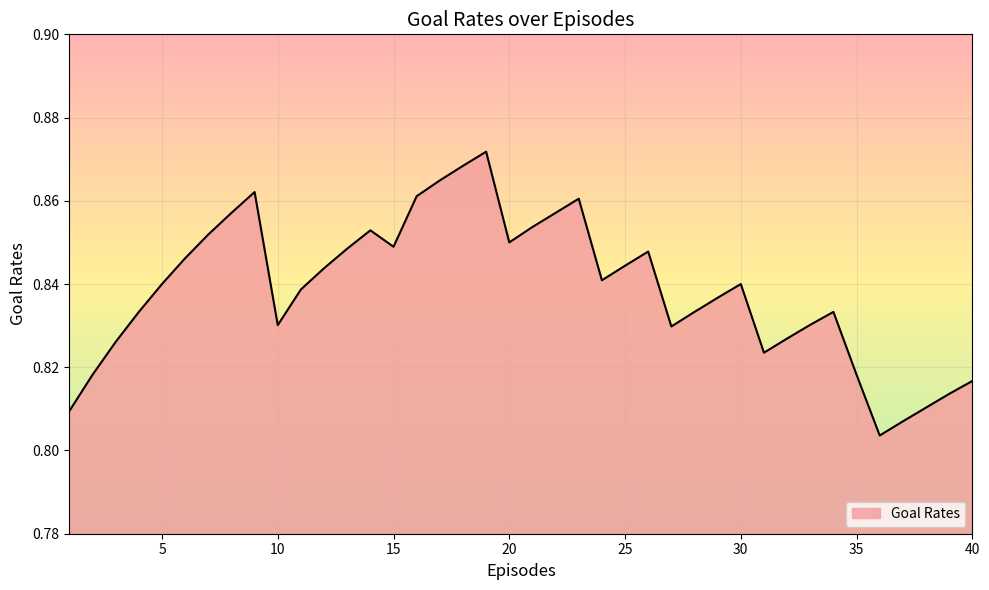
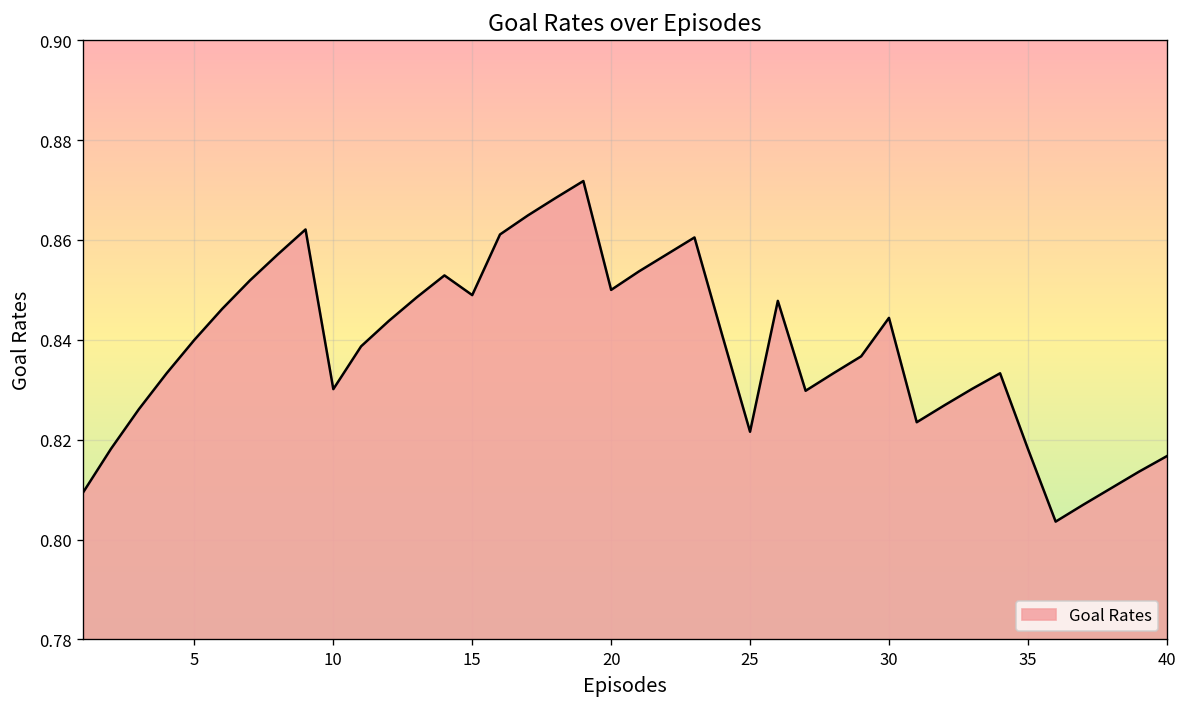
25: 0.844 -> 0.822
30: 0.840 -> 0.844
